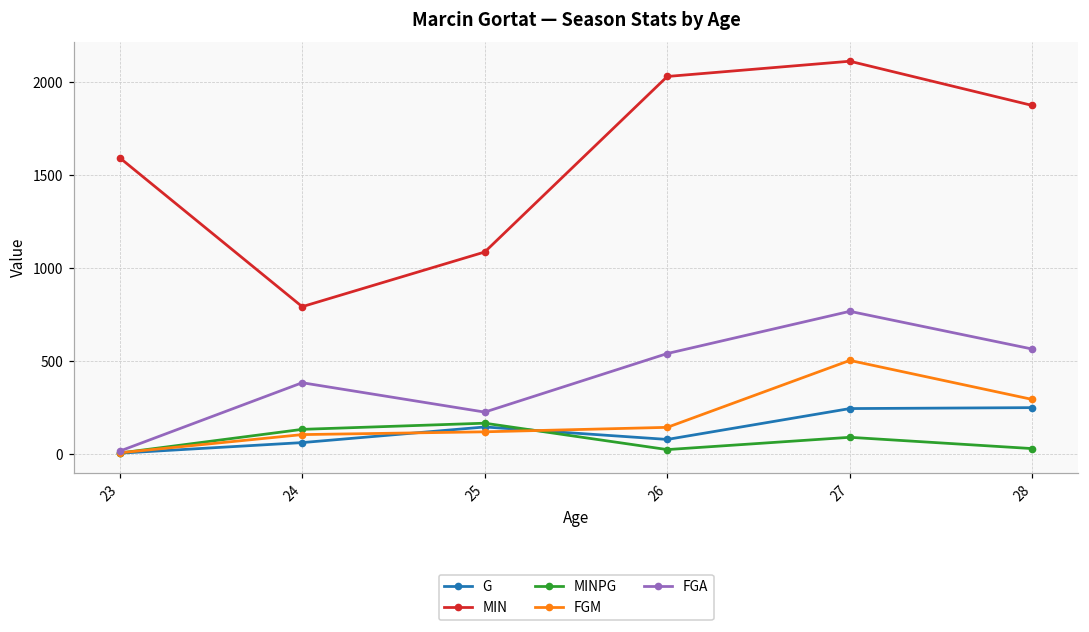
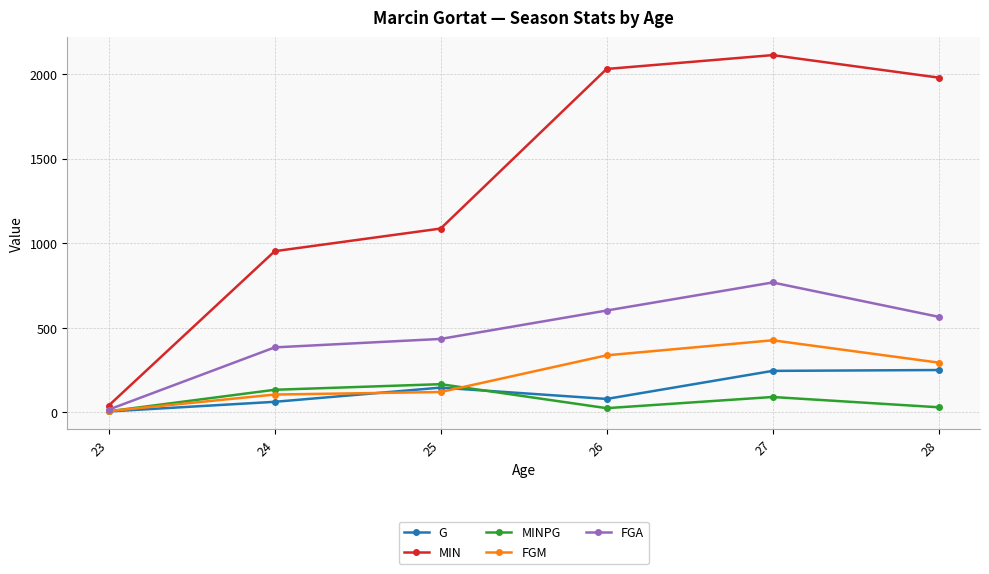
MIN, 23: 1600 -> 40
MIN, 24: 790 -> 950
FGA, 25: 230 -> 440
FGM, 26: 150 -> 340
FGA, 26: 540 -> 600
FGM, 27: 510 -> 430
MIN, 28: 1880 -> 1980
